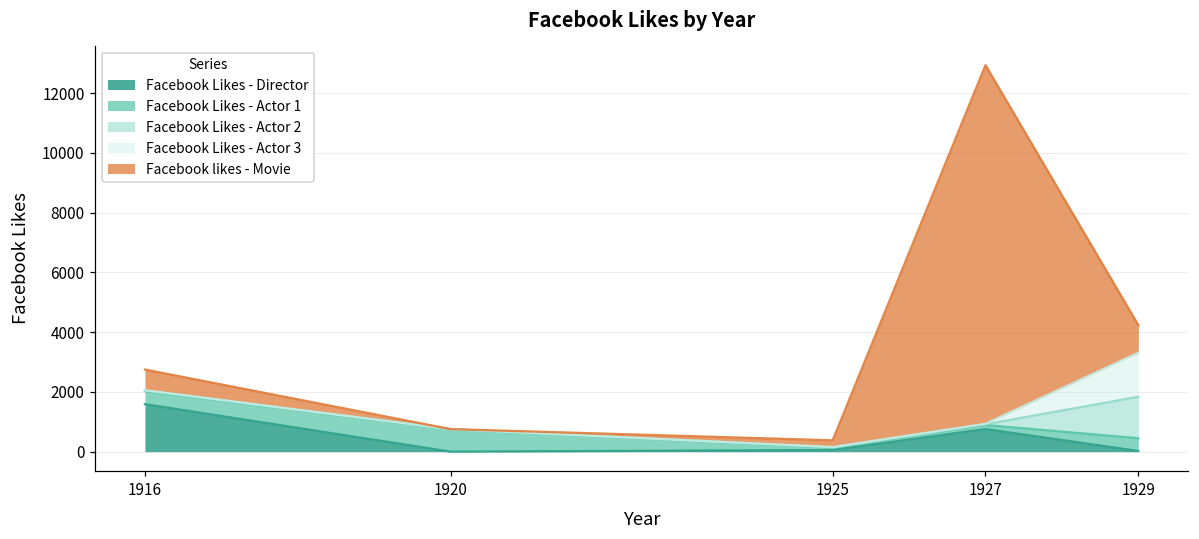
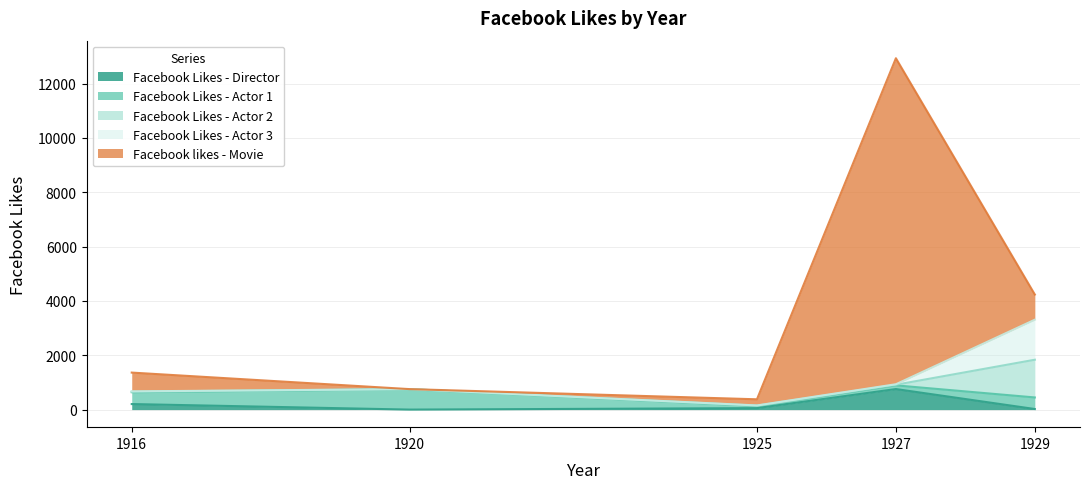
Facebook Likes - Director, 1916: 1600 -> 200
